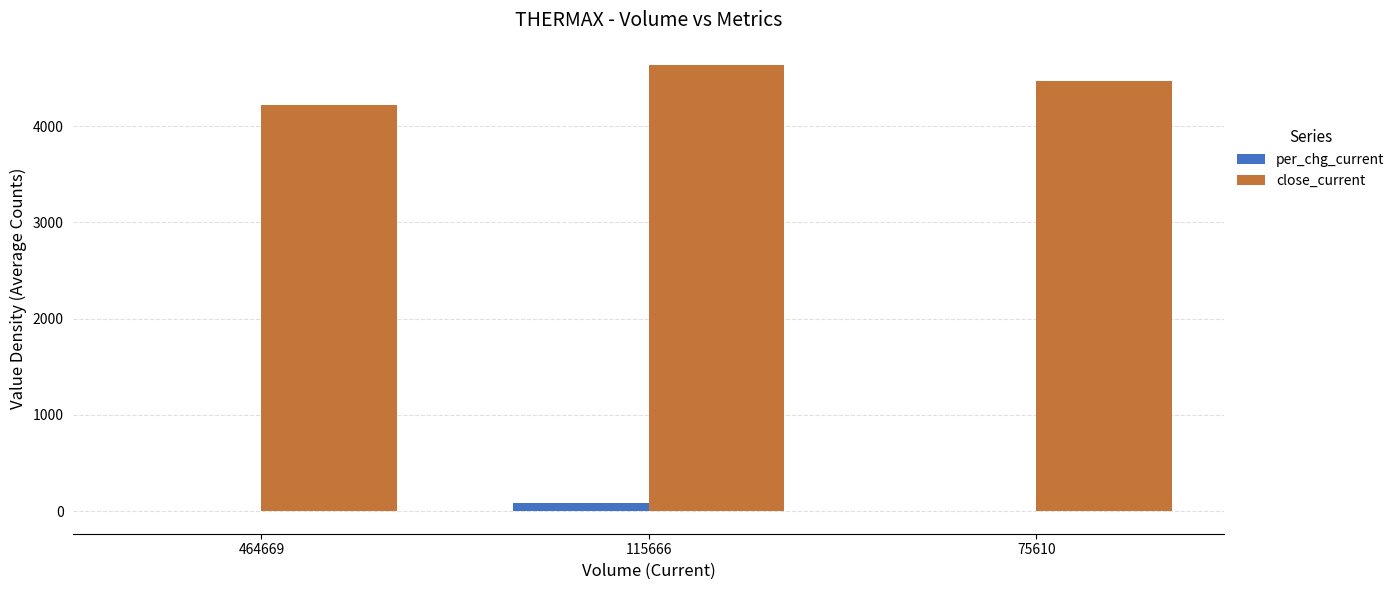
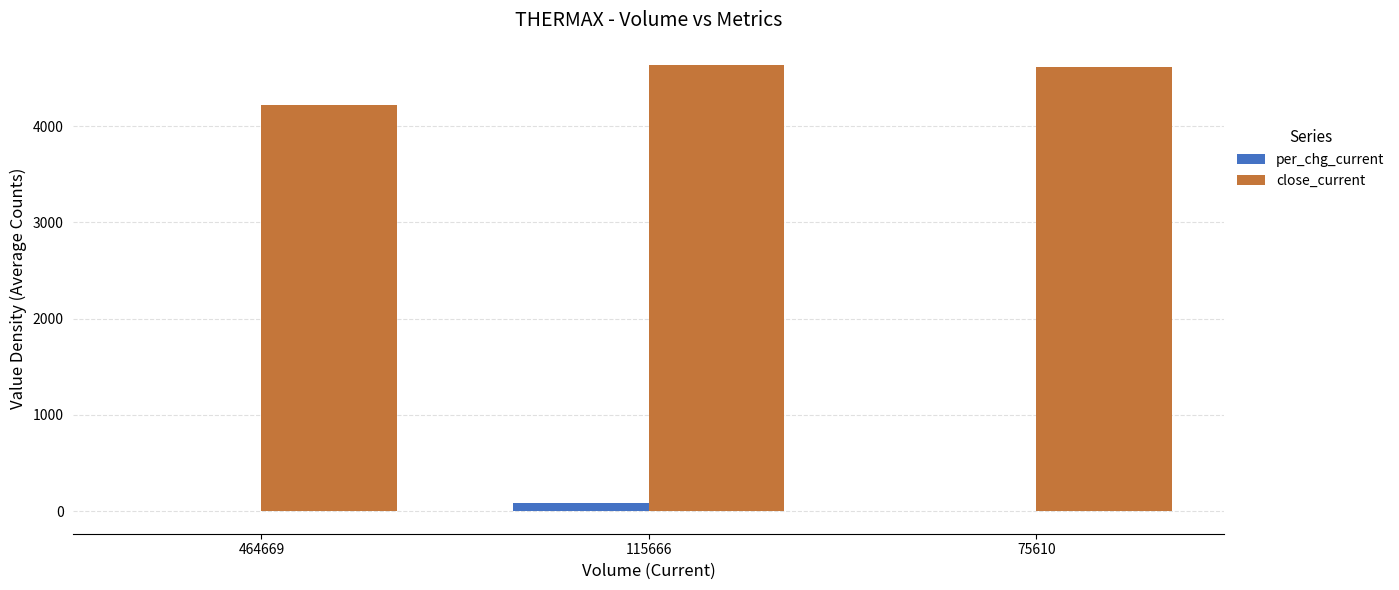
close_current, 75610: 4500 -> 4600
